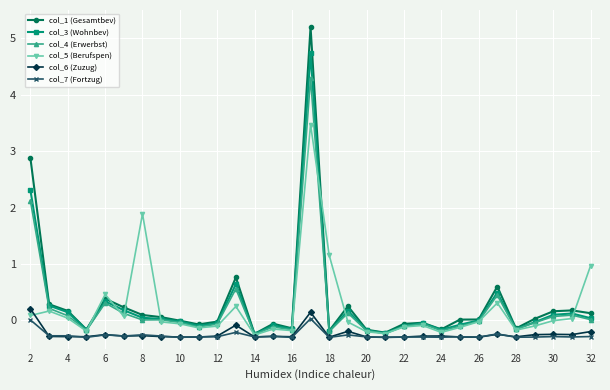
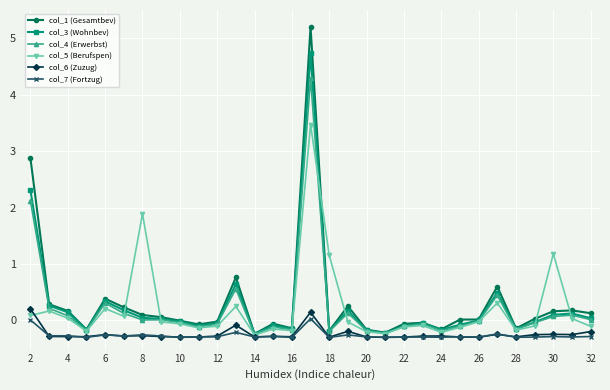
col_5 (Berufspen), 6: 0.5 -> 0.2
col_5 (Berufspen), 30: 0.0 -> 1.2
col_5 (Berufspen), 32: 1.0 -> -0.1
